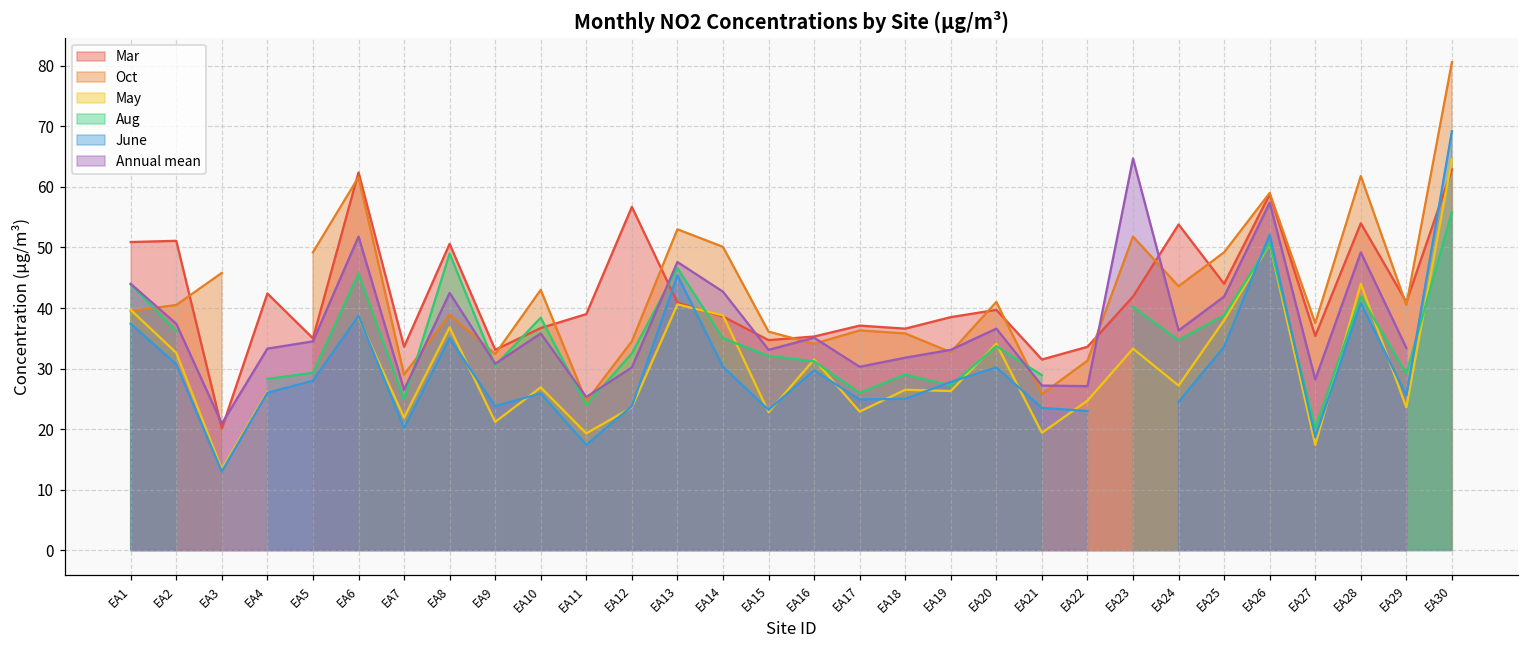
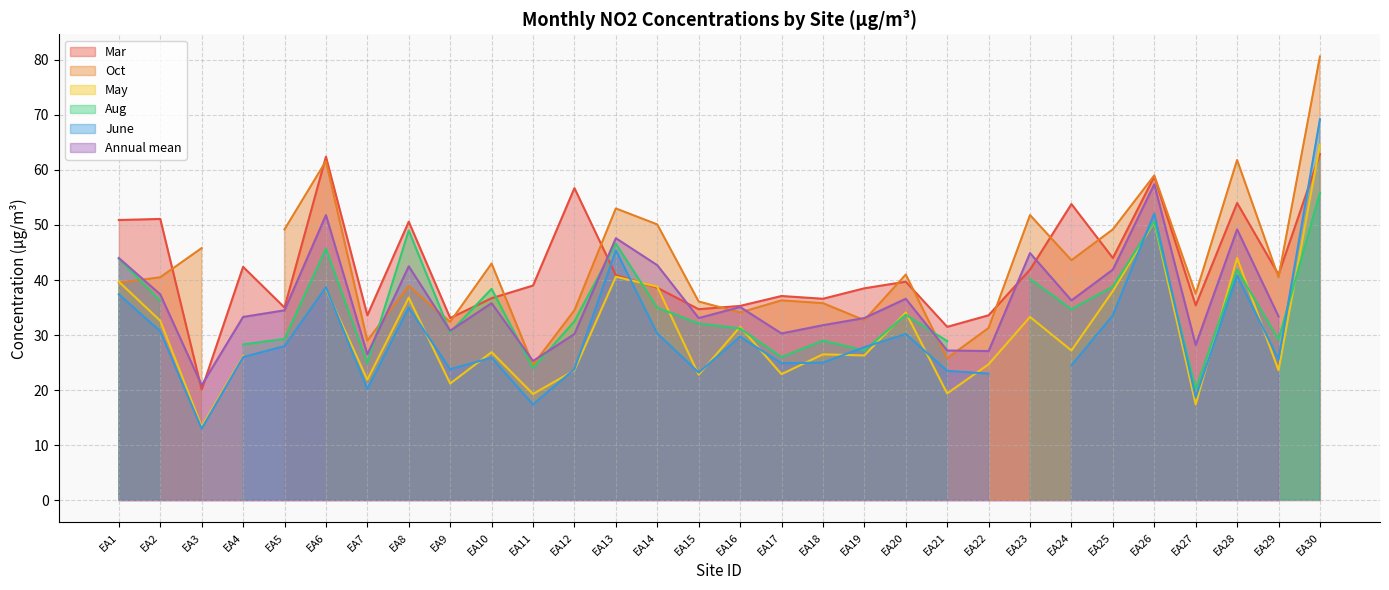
Annual mean, EA23: 65 -> 45
